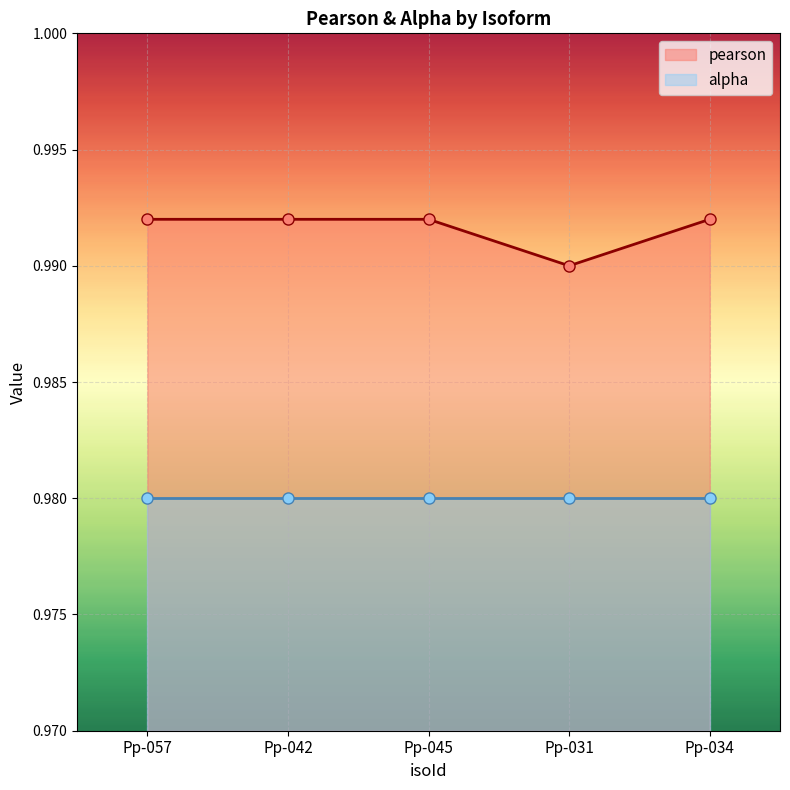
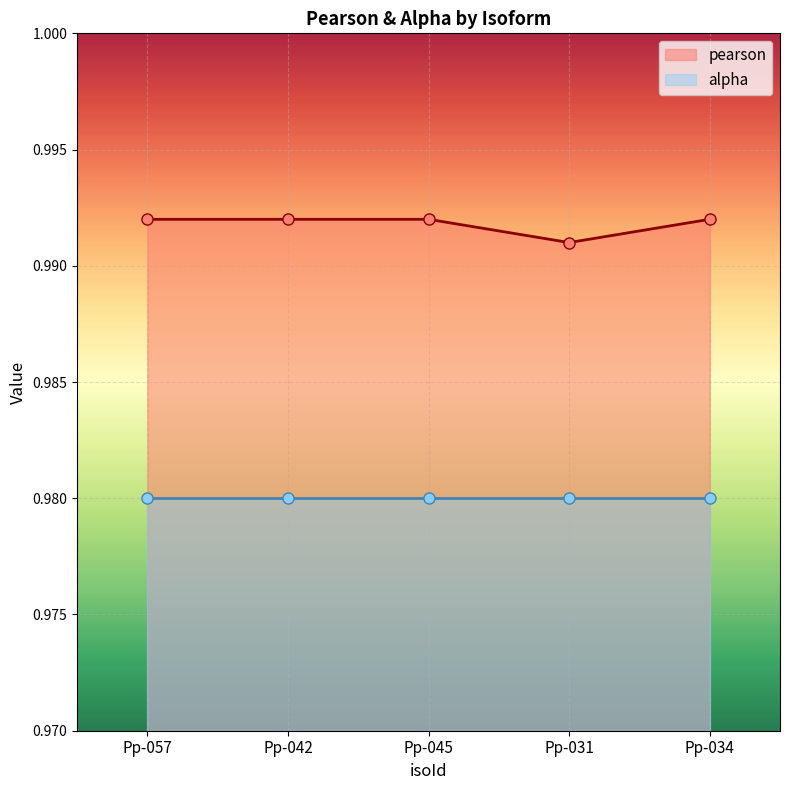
pearson, Pp-031: 0.990 -> 0.991
